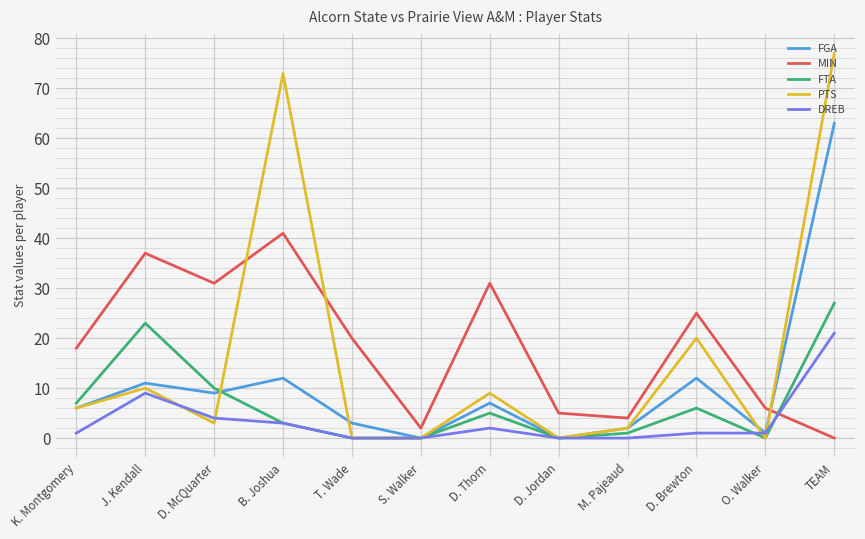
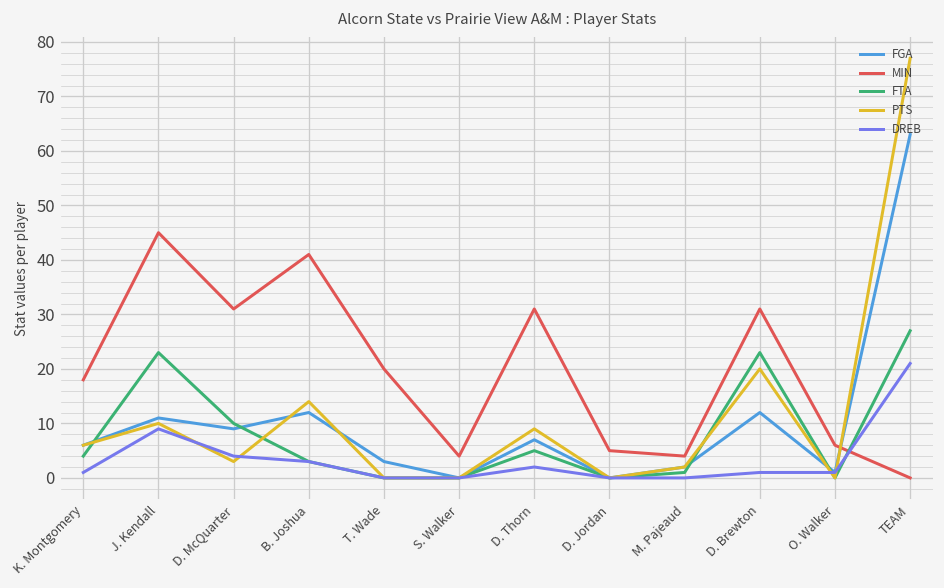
FTA, K. Montgomery: 7 -> 4
MIN, J. Kendall: 37 -> 45
PTS, B. Joshua: 73 -> 14
MIN, S. Walker: 2 -> 4
MIN, D. Brewton: 25 -> 31
FTA, D. Brewton: 6 -> 23
